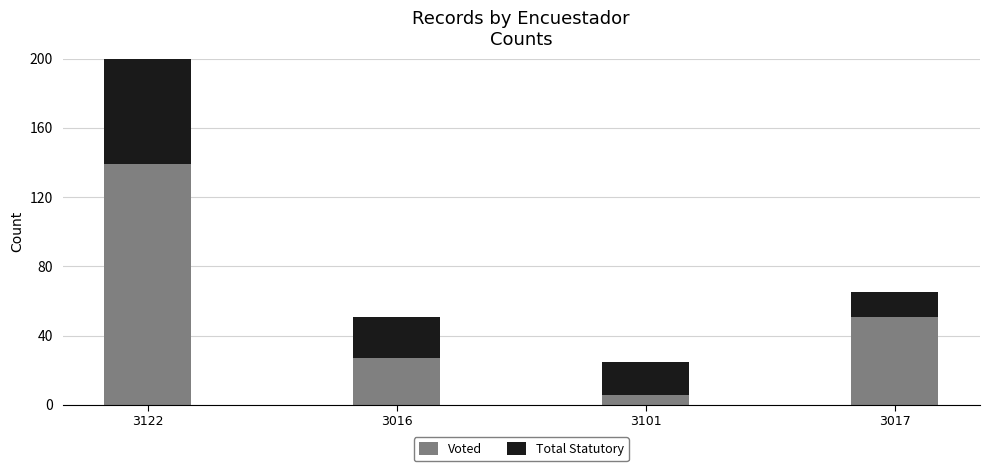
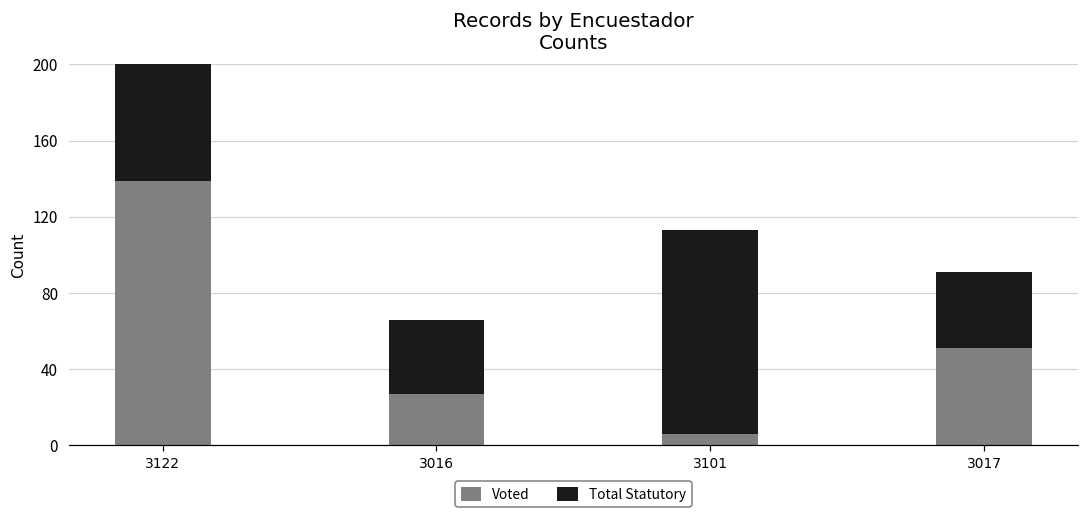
Total Statutory, 3016: 24 -> 39
Total Statutory, 3101: 19 -> 107
Total Statutory, 3017: 14 -> 40
